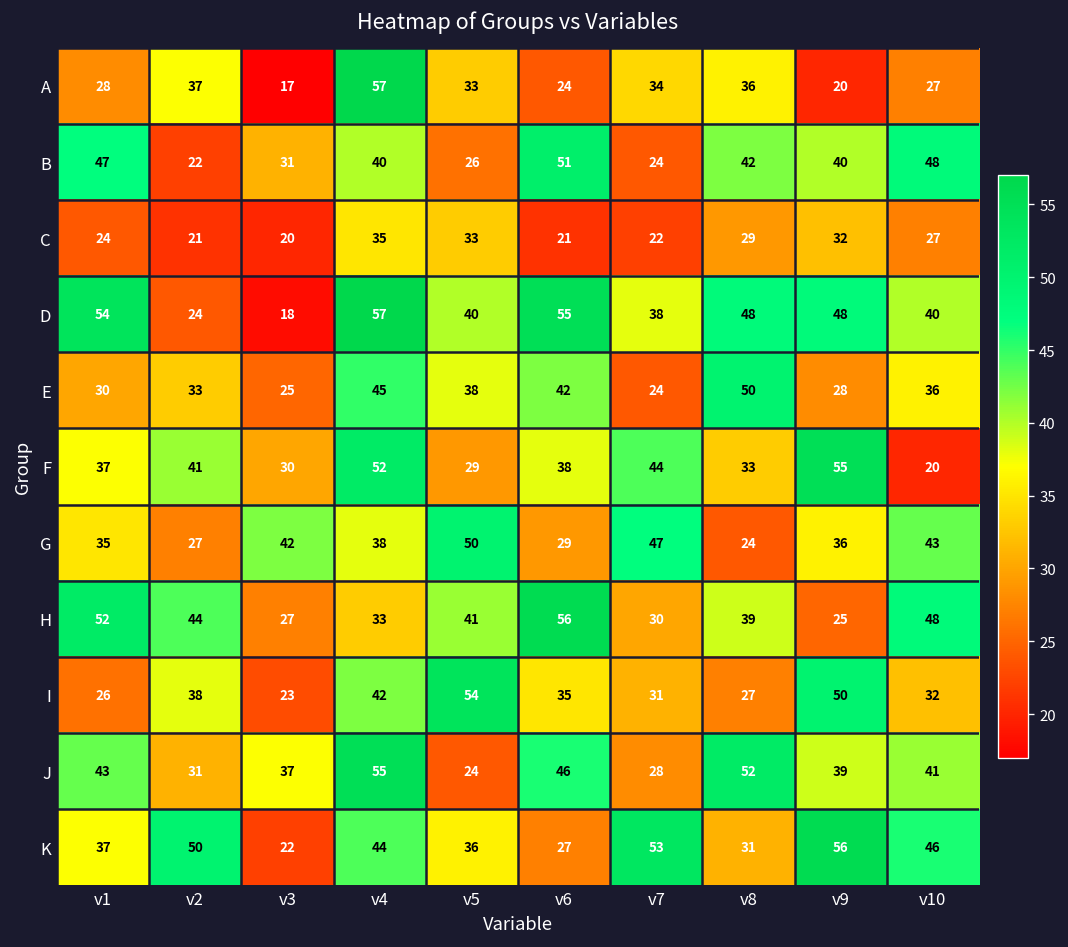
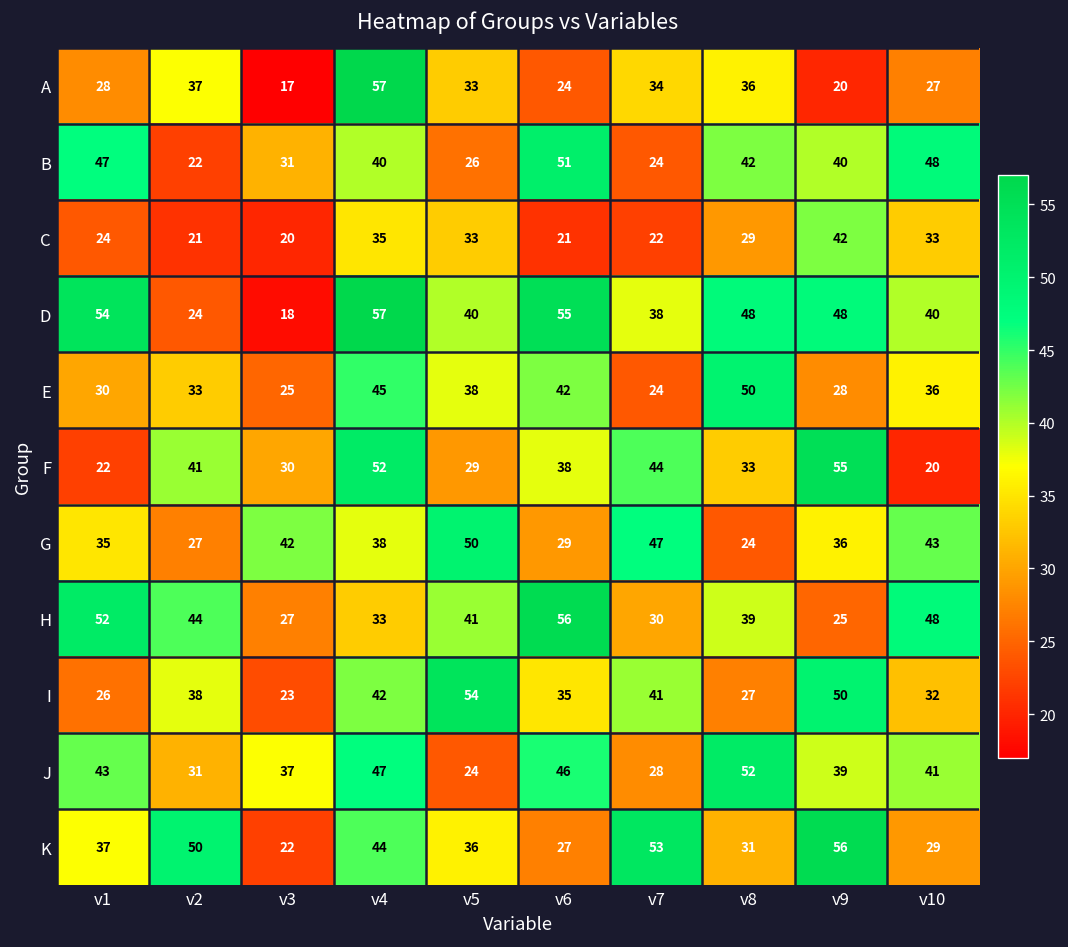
C, v9: 32 -> 42
C, v10: 27 -> 33
F, v1: 37 -> 22
I, v7: 31 -> 41
J, v4: 55 -> 47
K, v10: 46 -> 29
